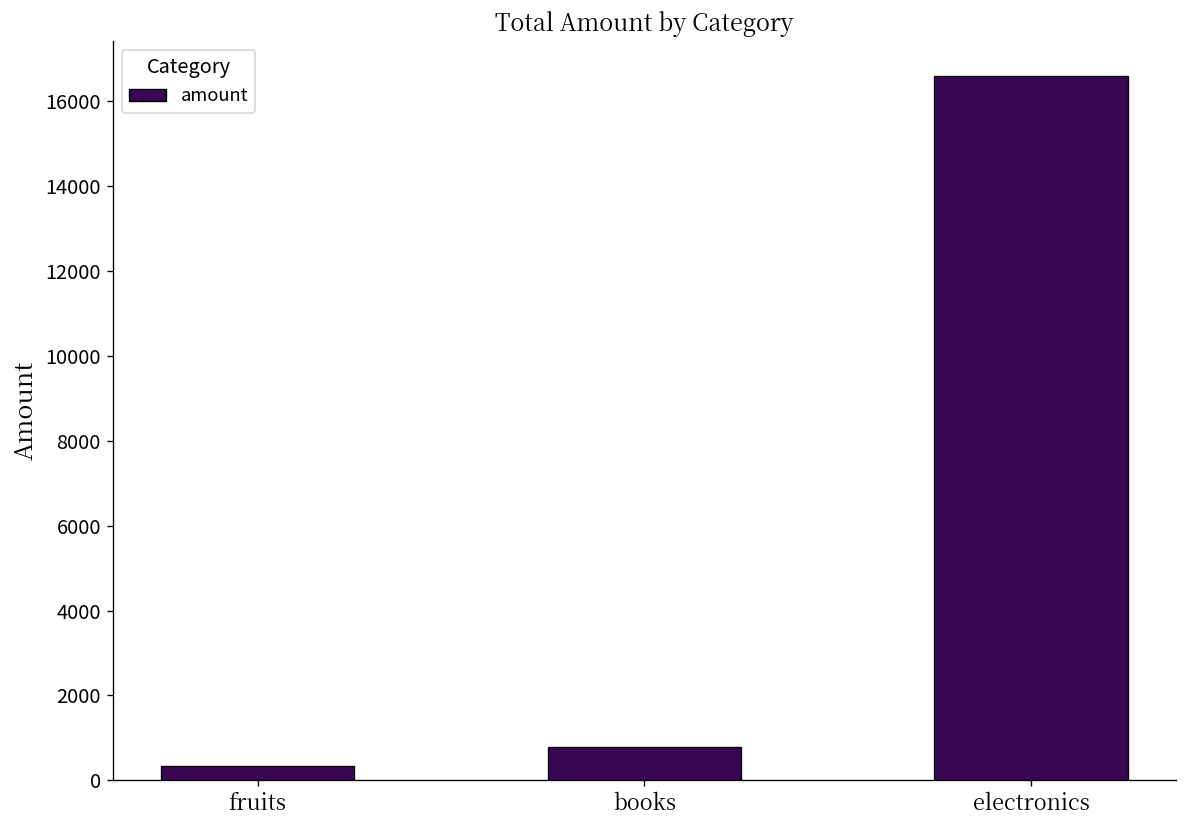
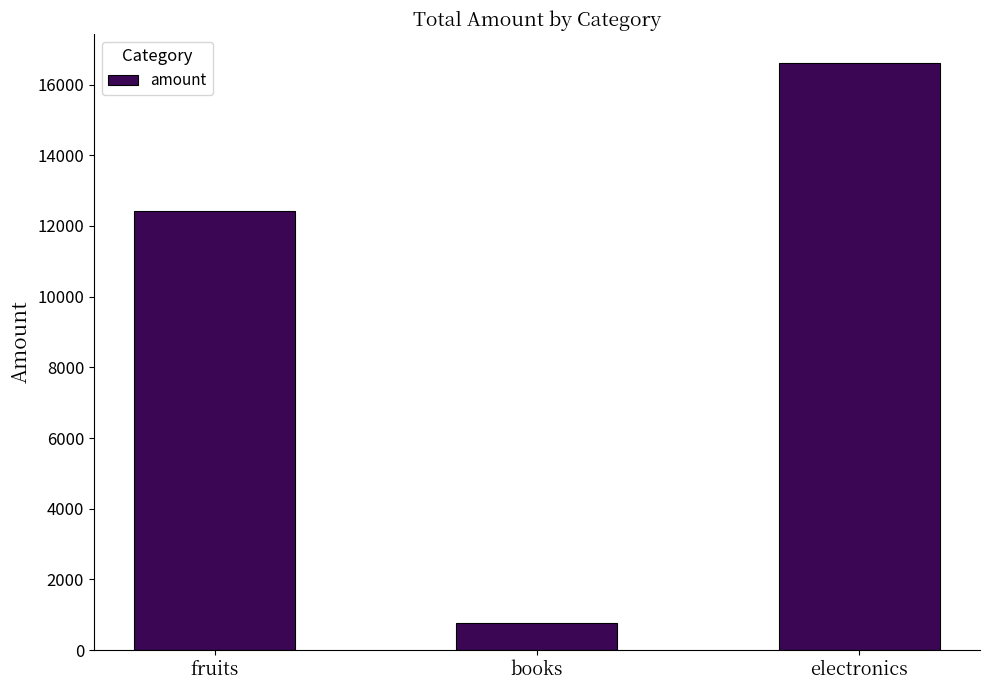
fruits: 300 -> 12400
